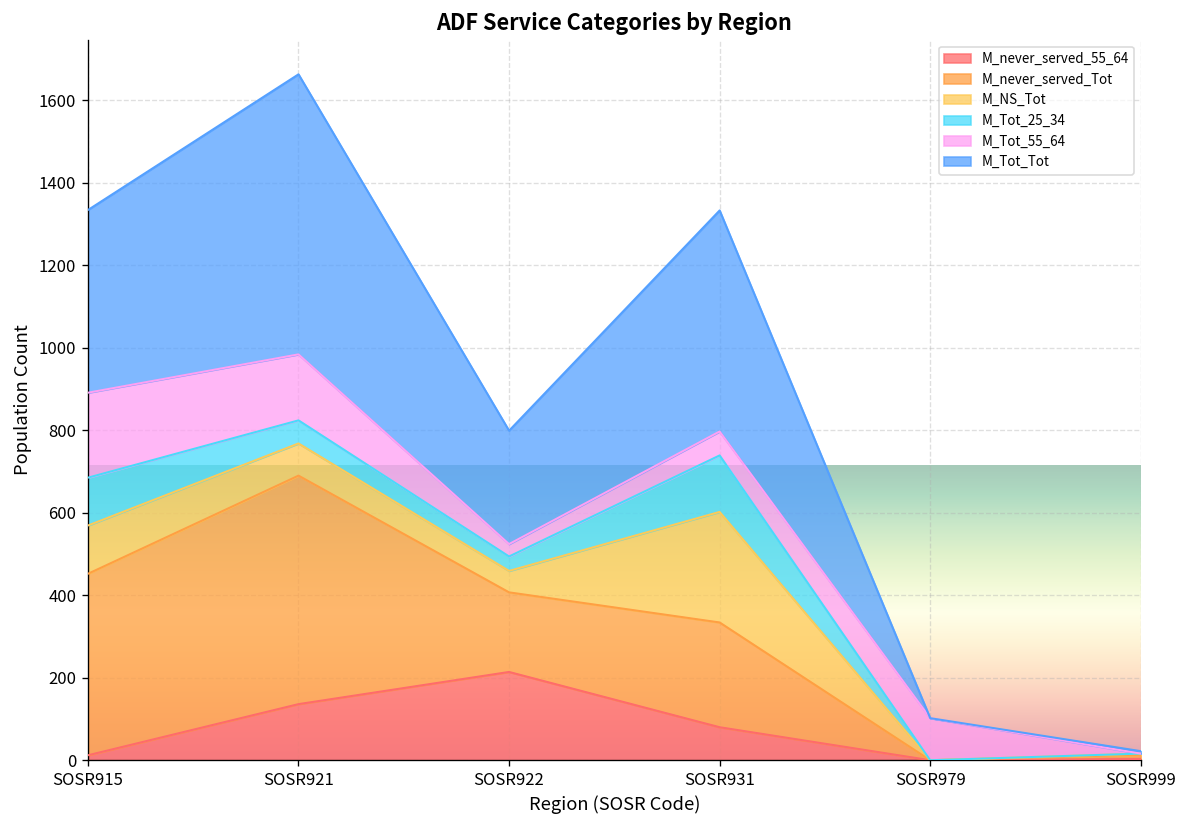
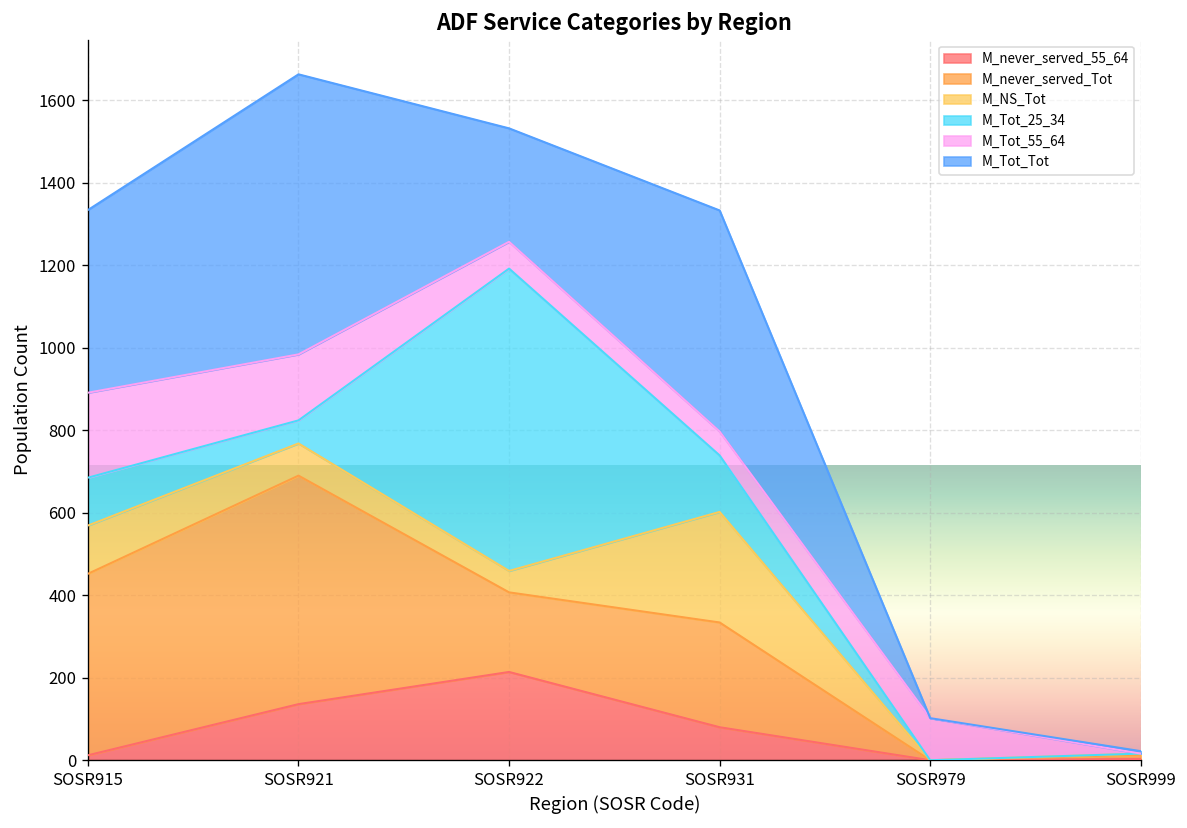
M_Tot_25_34, SOSR922: 40 -> 730
M_Tot_55_64, SOSR922: 30 -> 70
